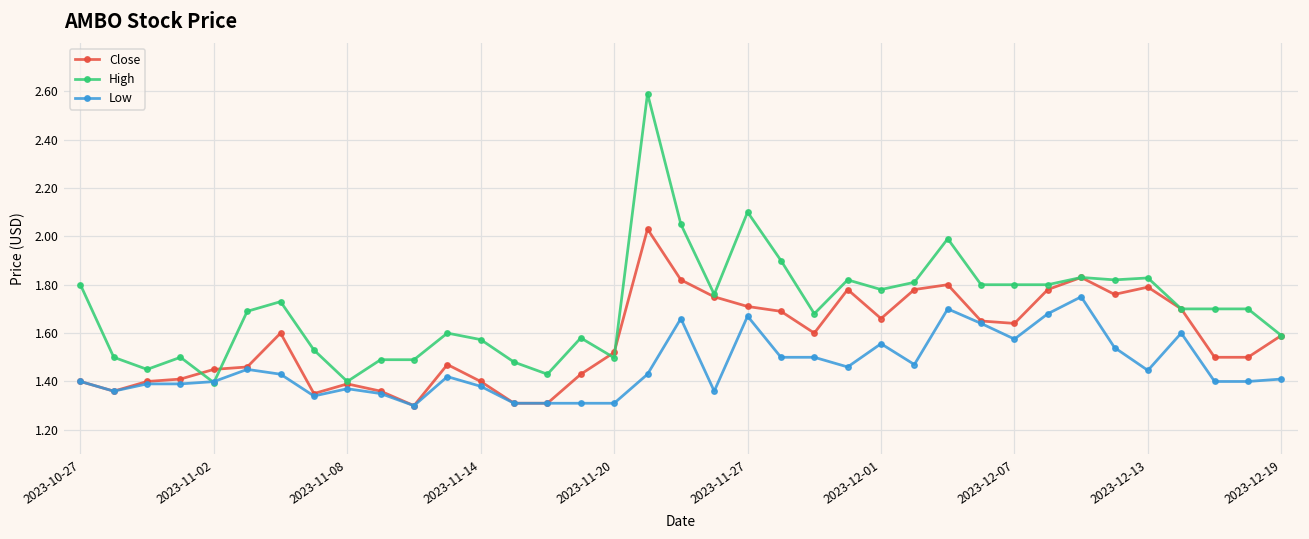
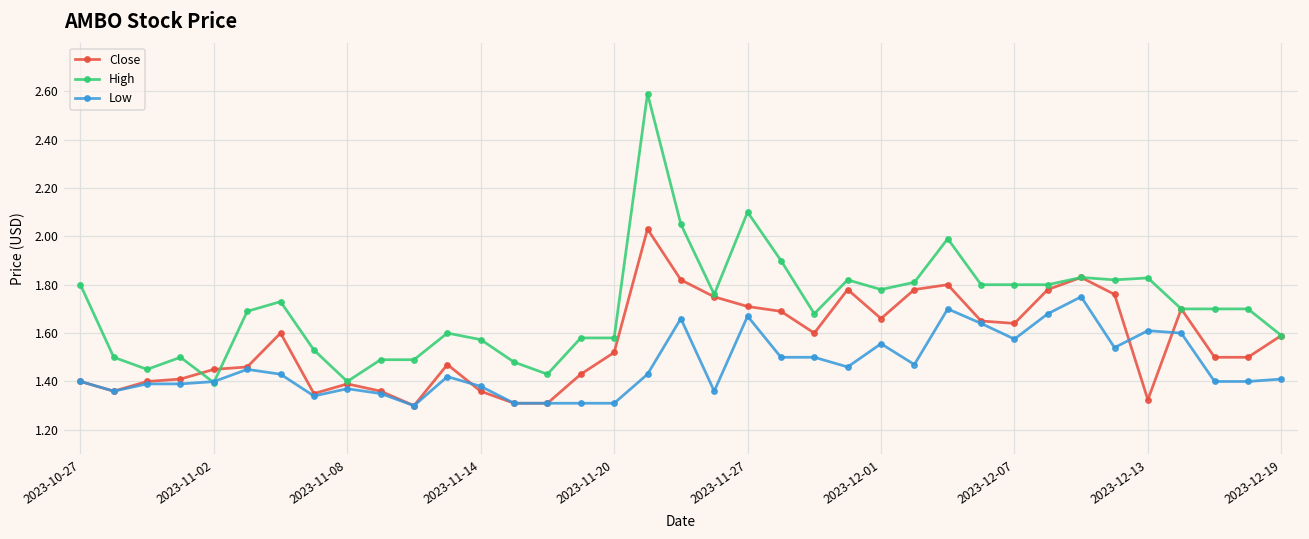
Close, 2023-11-14: 1.40 -> 1.36
High, 2023-11-20: 1.50 -> 1.58
Close, 2023-12-13: 1.79 -> 1.32
Low, 2023-12-13: 1.45 -> 1.61
